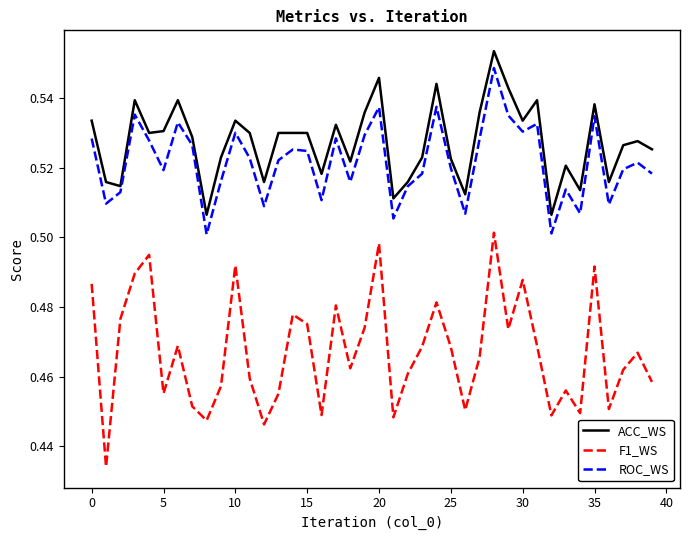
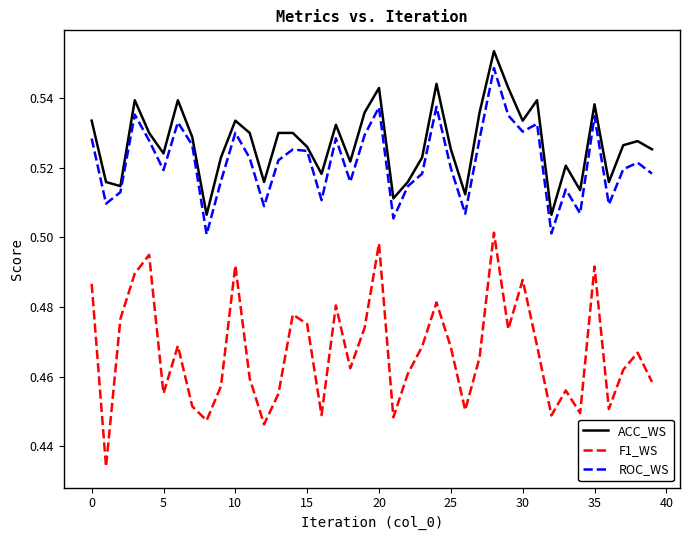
ACC_WS, 5: 0.530 -> 0.524
ACC_WS, 15: 0.530 -> 0.526
ACC_WS, 20: 0.546 -> 0.543
ACC_WS, 25: 0.523 -> 0.525
